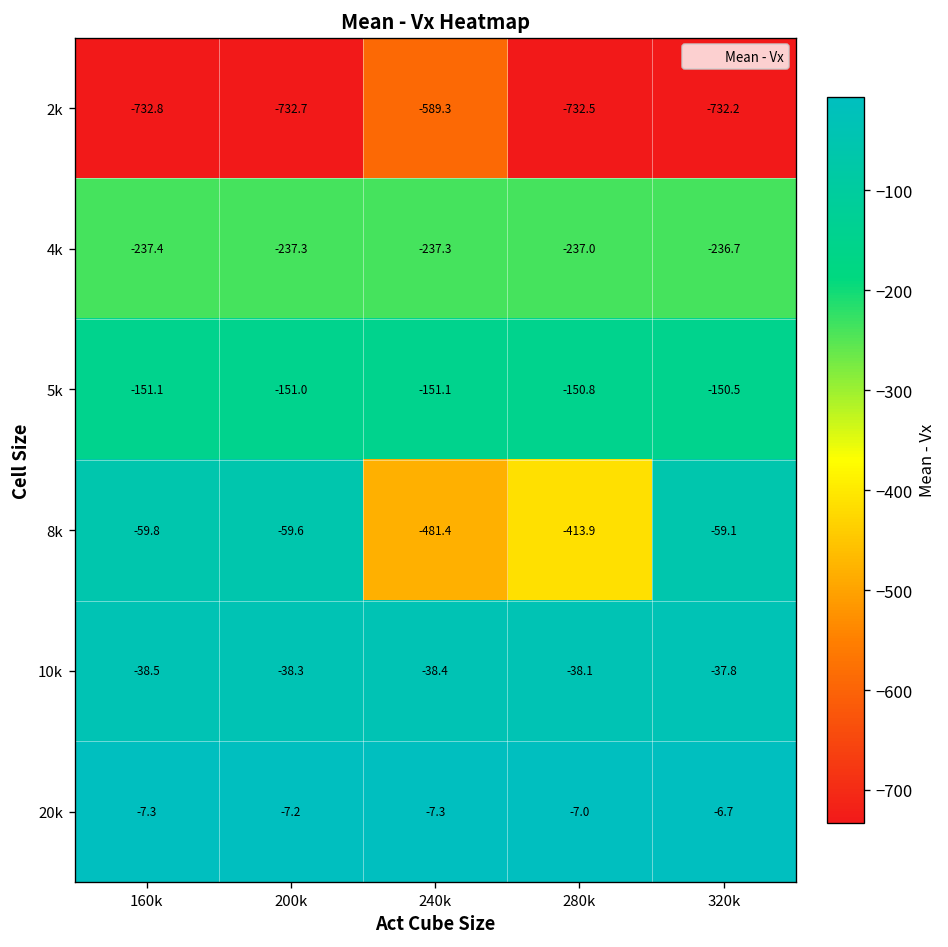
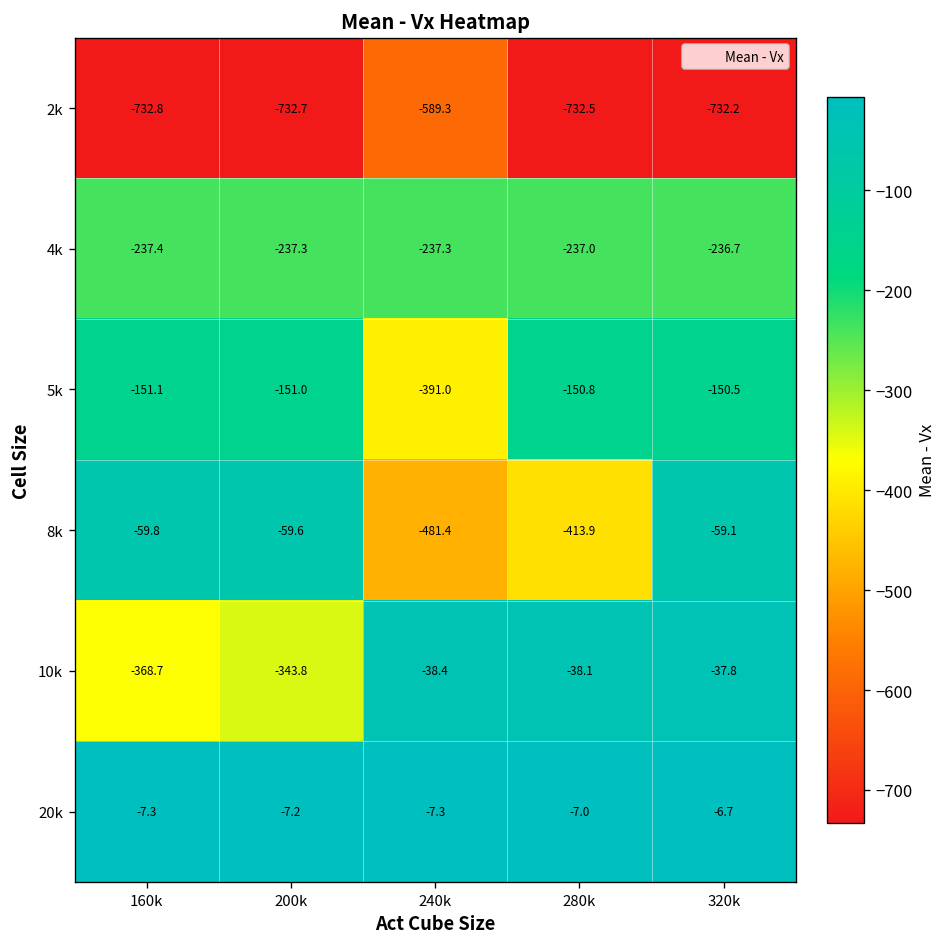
5k, 240k: -151.1 -> -391.0
10k, 160k: -38.5 -> -368.7
10k, 200k: -38.3 -> -343.8
